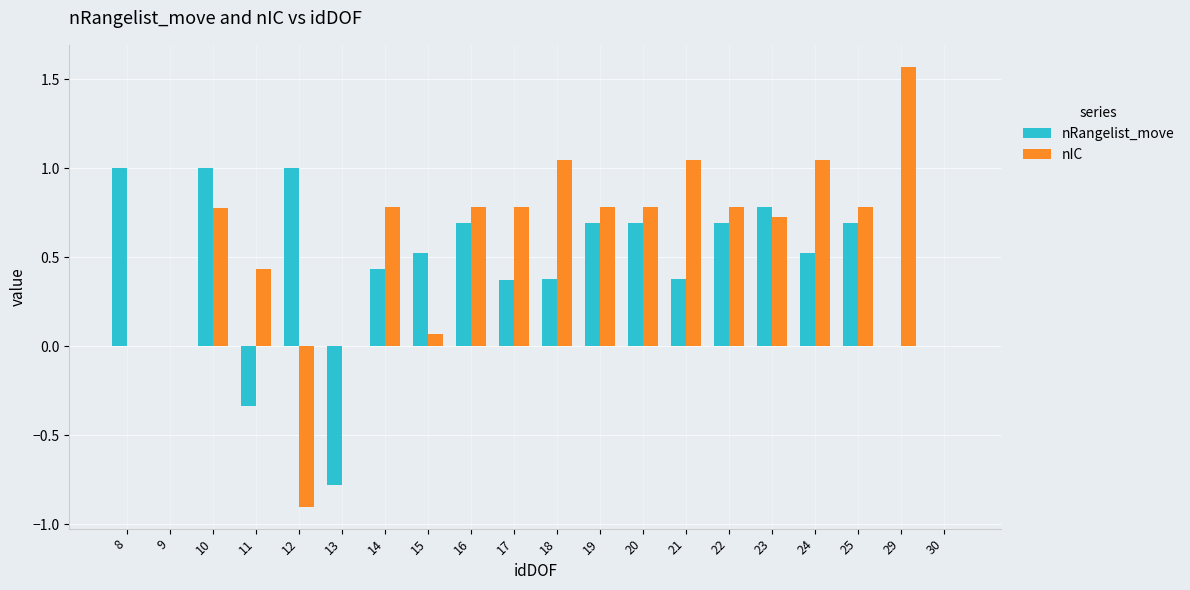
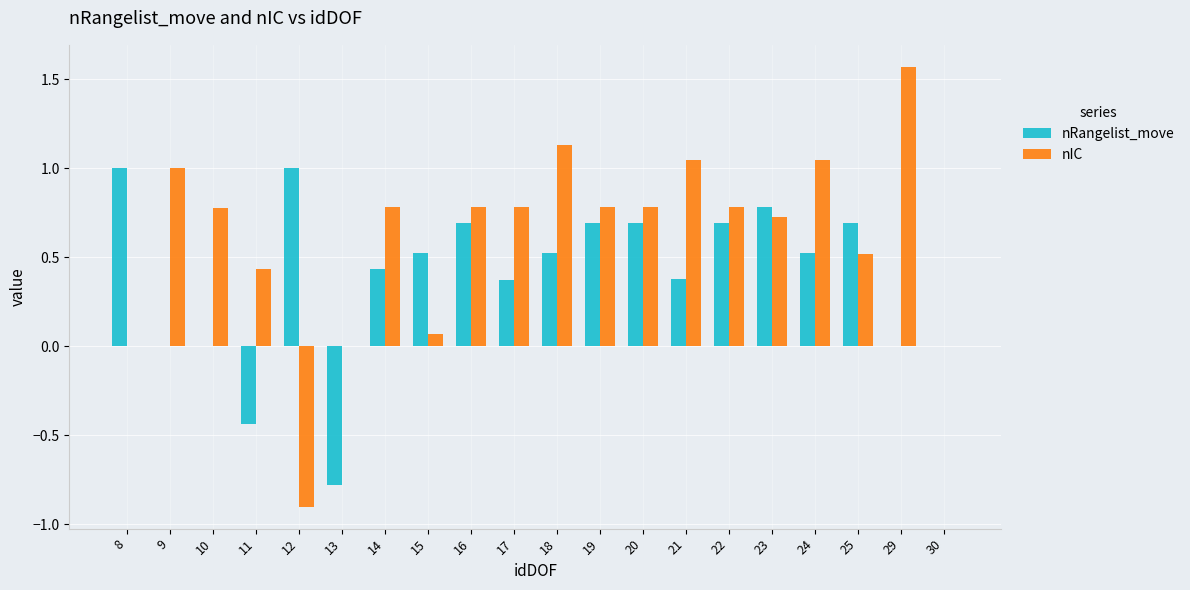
nIC, 9: 0 -> 1
nRangelist_move, 10: 1 -> 0
nRangelist_move, 11: -0.34 -> -0.44
nRangelist_move, 18: 0.38 -> 0.52
nIC, 18: 1.05 -> 1.13
nIC, 25: 0.79 -> 0.52
